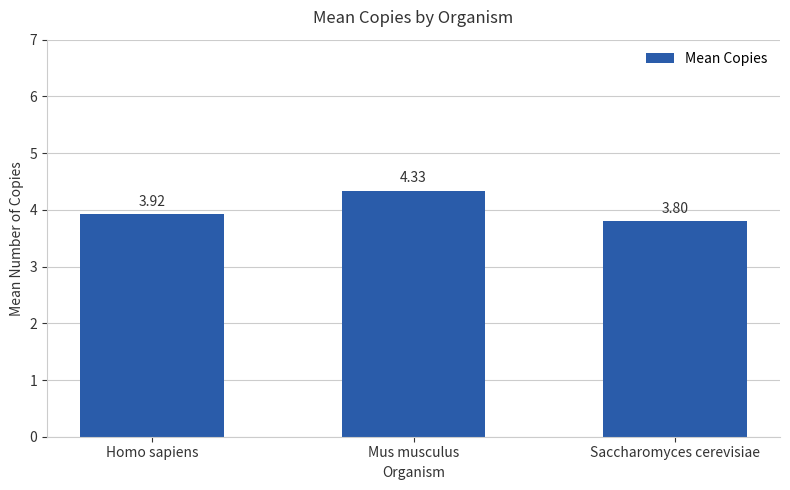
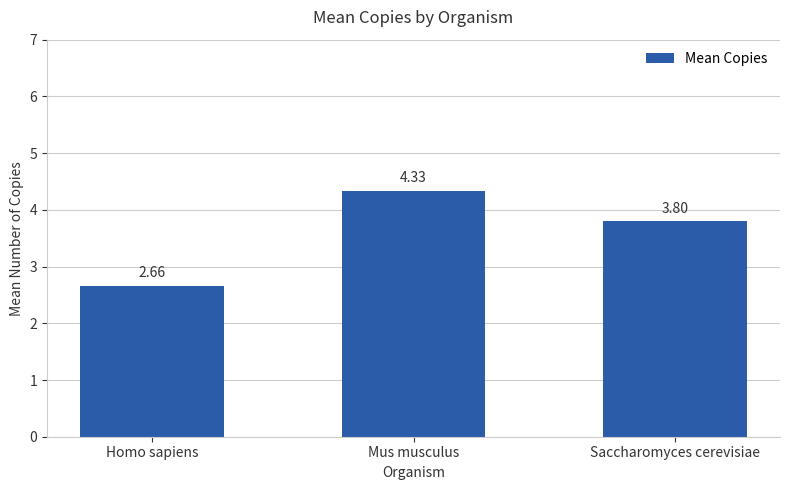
Homo sapiens: 3.92 -> 2.66
